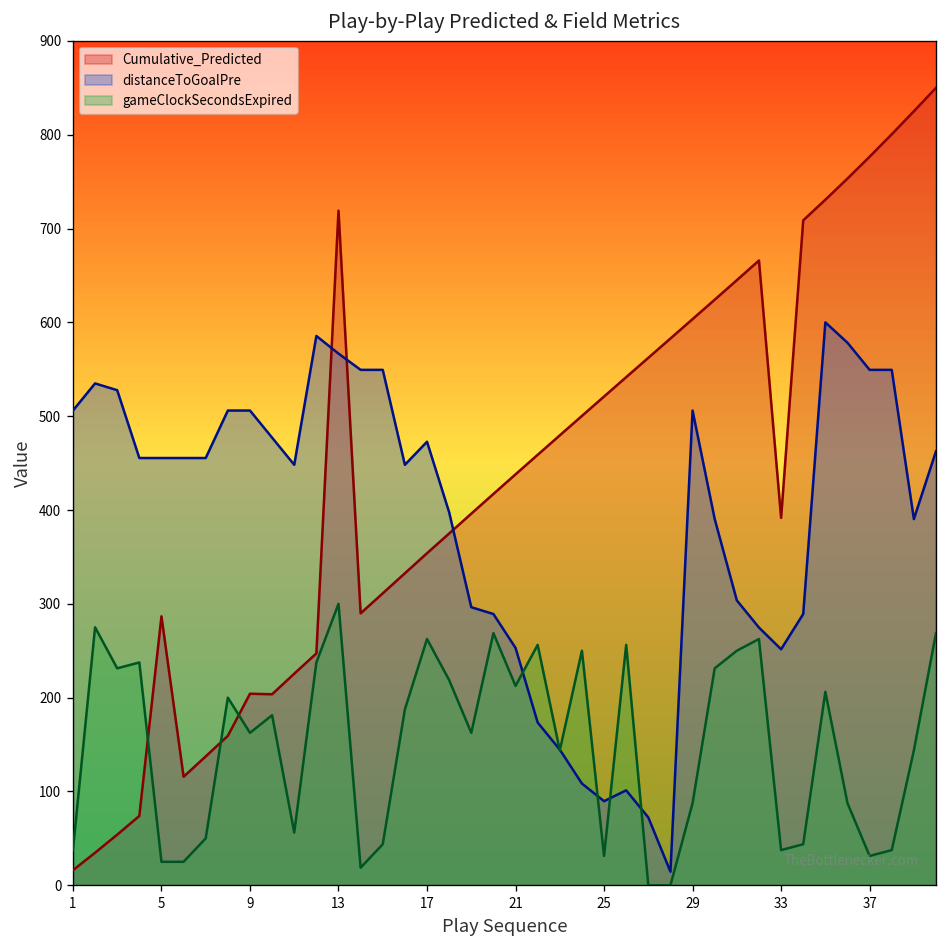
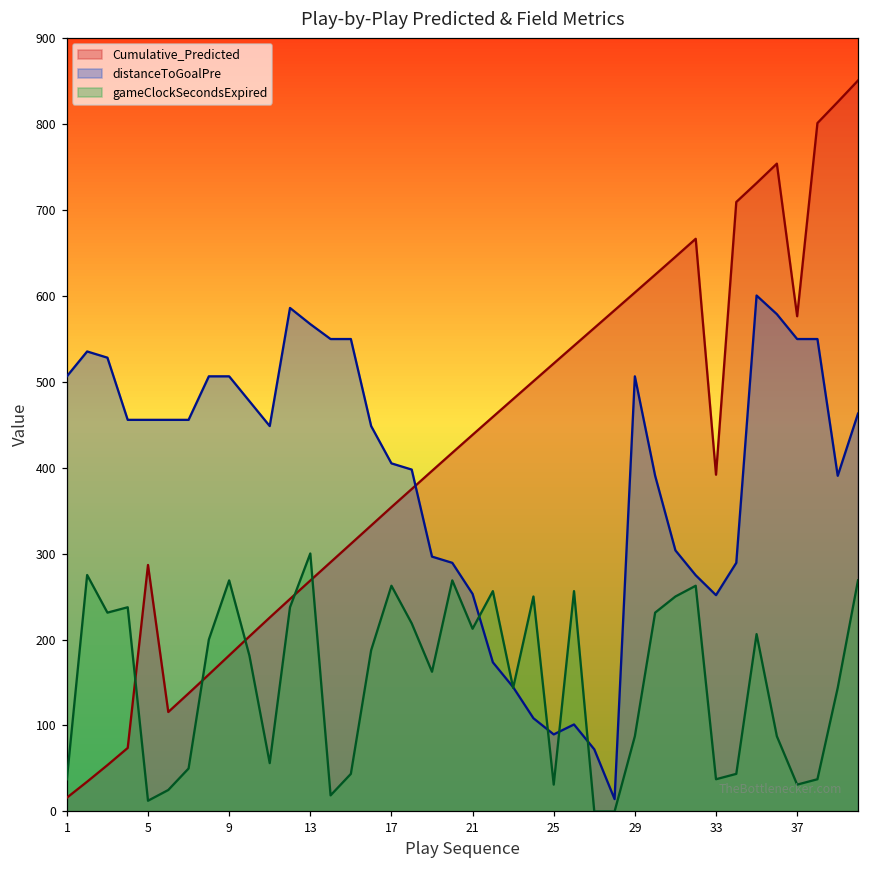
gameClockSecondsExpired, 5: 30 -> 10
Cumulative_Predicted, 9: 200 -> 180
gameClockSecondsExpired, 9: 160 -> 270
Cumulative_Predicted, 13: 720 -> 270
distanceToGoalPre, 17: 470 -> 400
Cumulative_Predicted, 37: 780 -> 580
